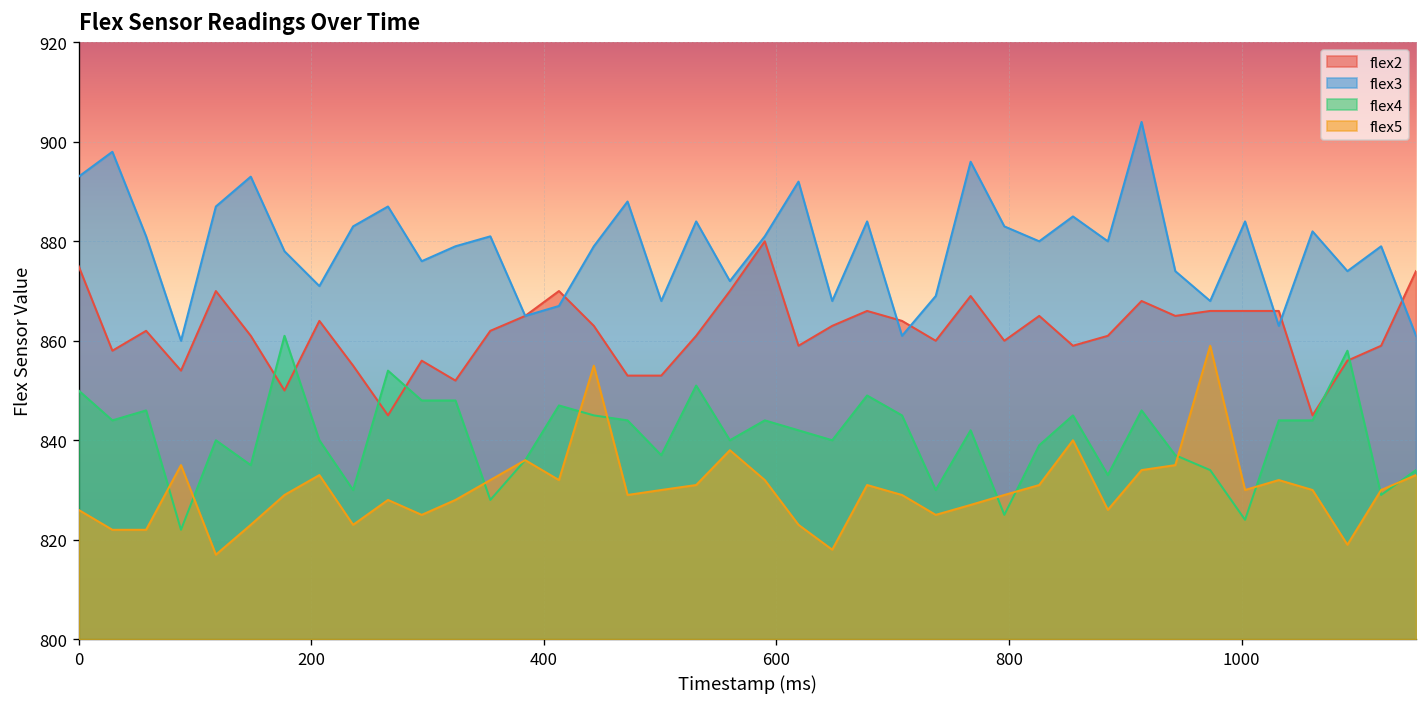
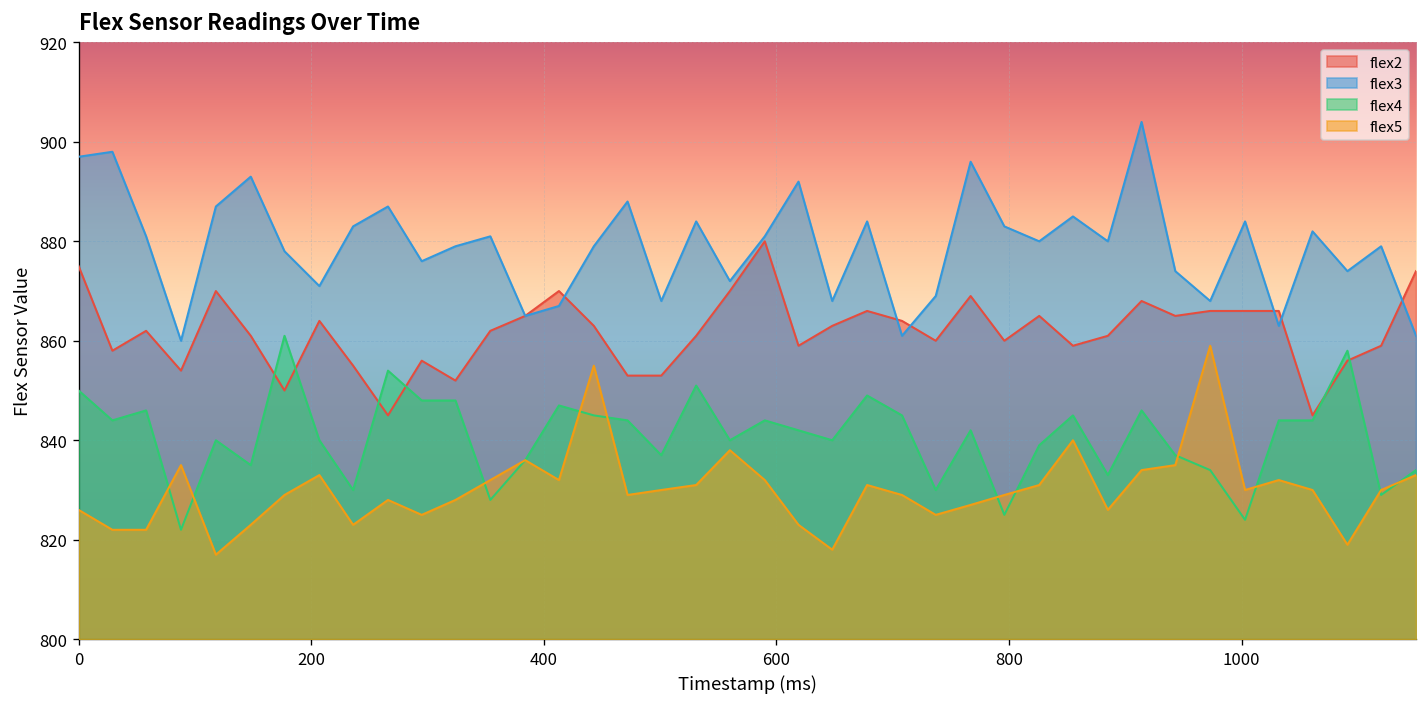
flex3, 0: 893 -> 897
